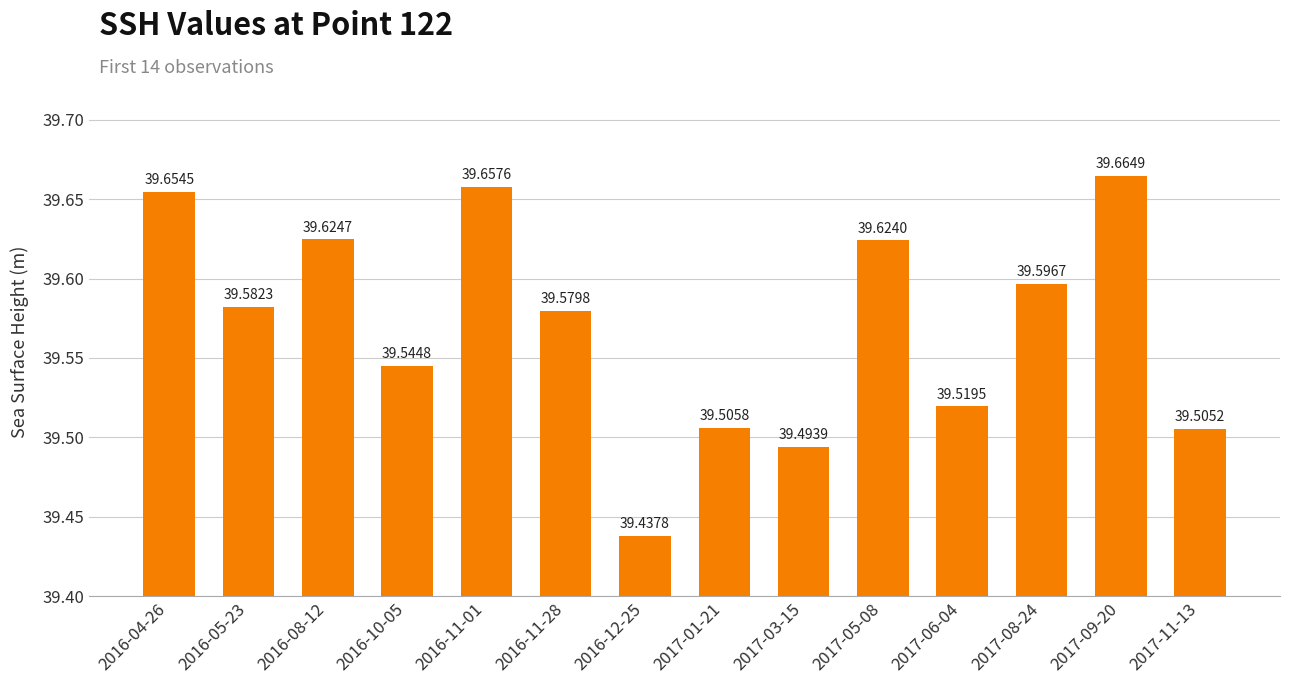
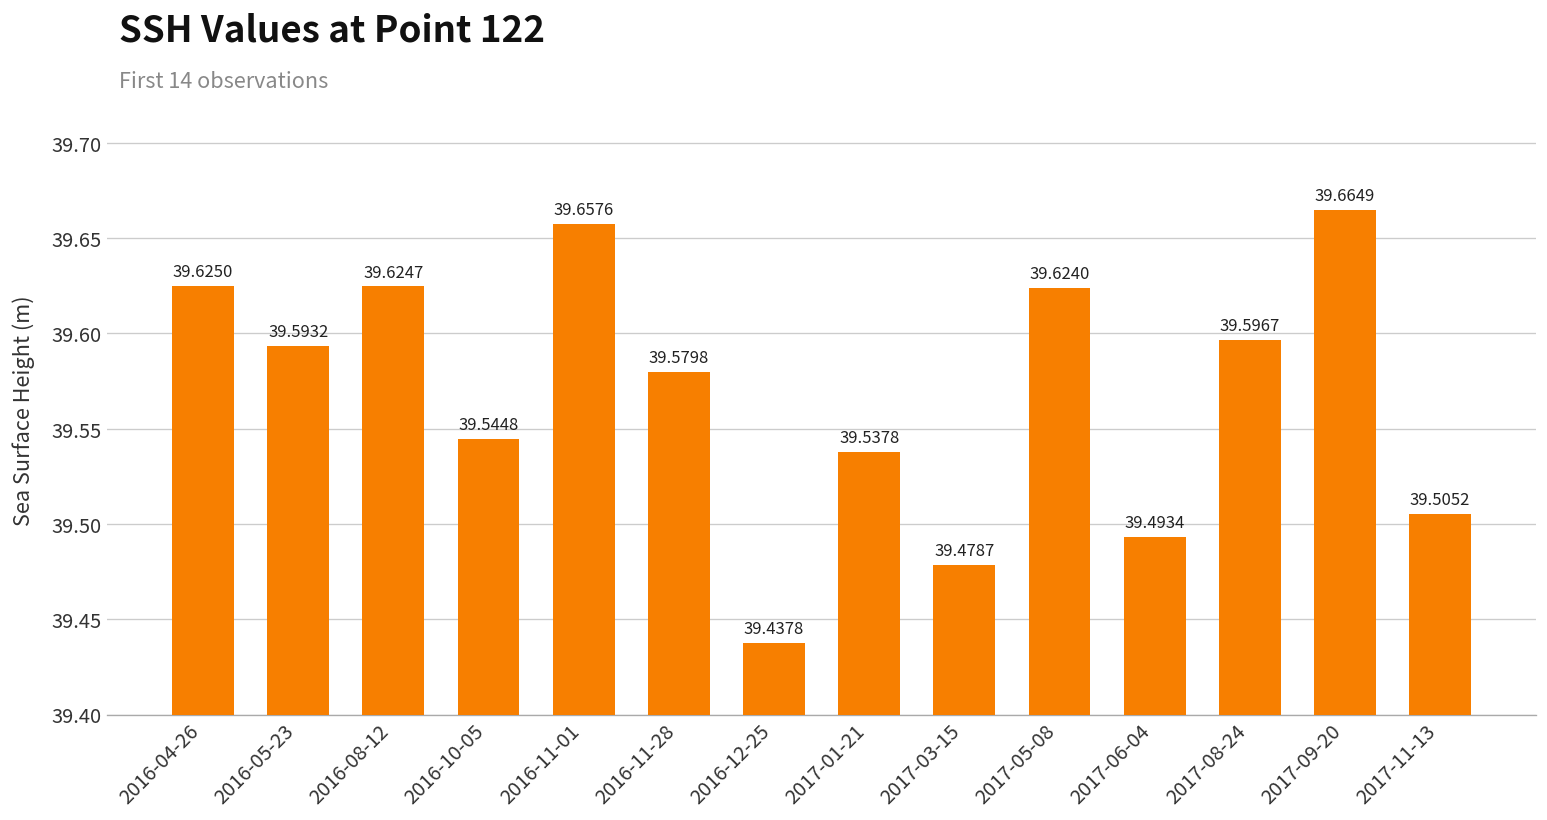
2016-04-26: 39.6545 -> 39.6250
2016-05-23: 39.5823 -> 39.5932
2017-01-21: 39.5058 -> 39.5378
2017-03-15: 39.4939 -> 39.4787
2017-06-04: 39.5195 -> 39.4934
